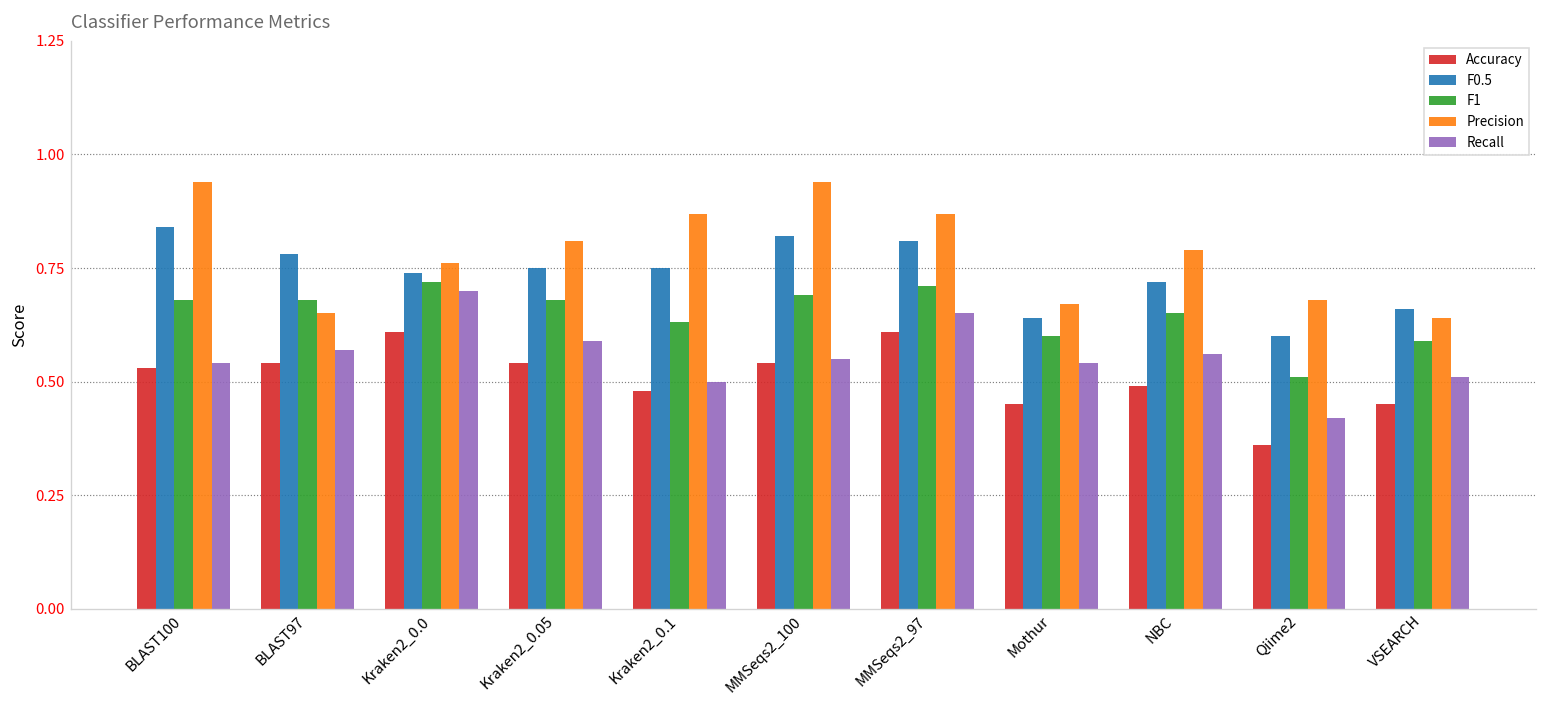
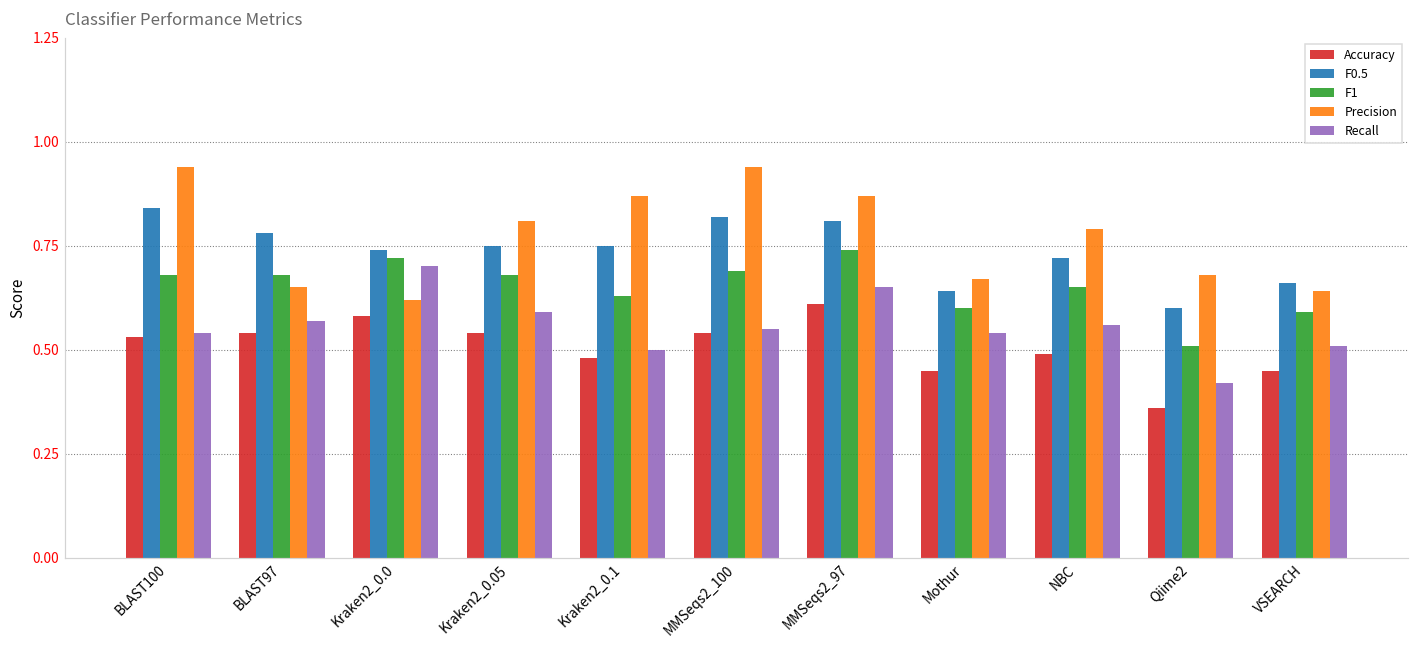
Accuracy, Kraken2_0.0: 0.61 -> 0.58
Precision, Kraken2_0.0: 0.76 -> 0.62
F1, MMSeqs2_97: 0.71 -> 0.74
